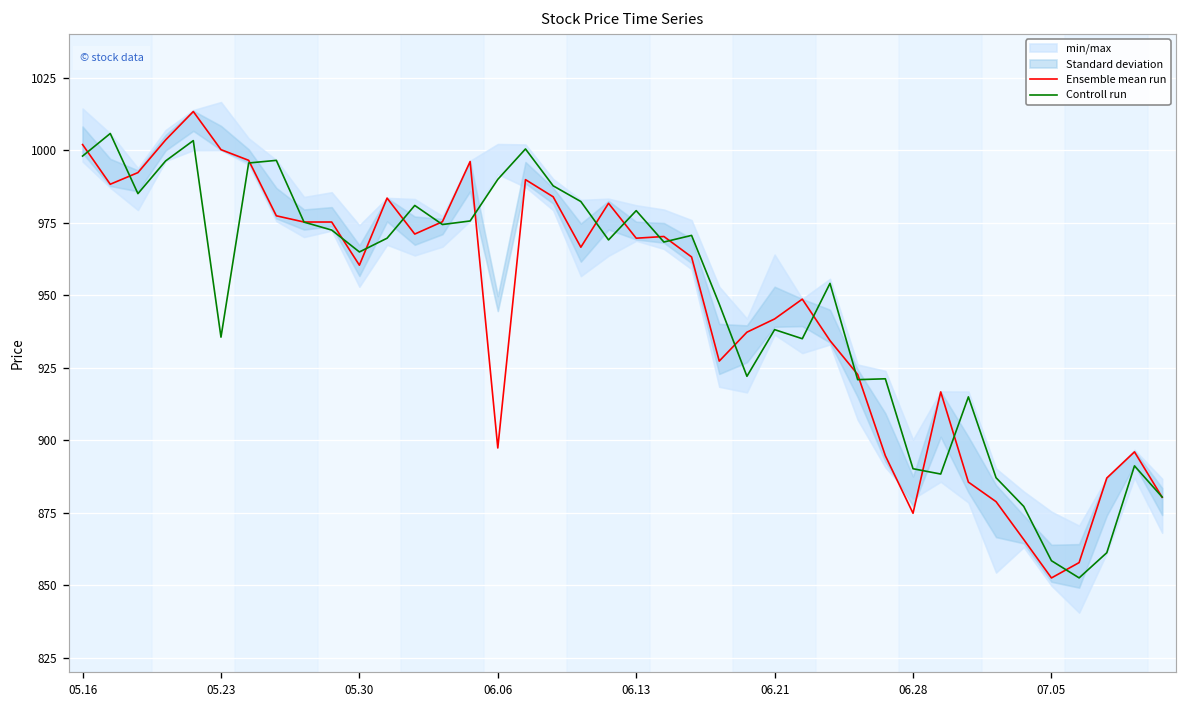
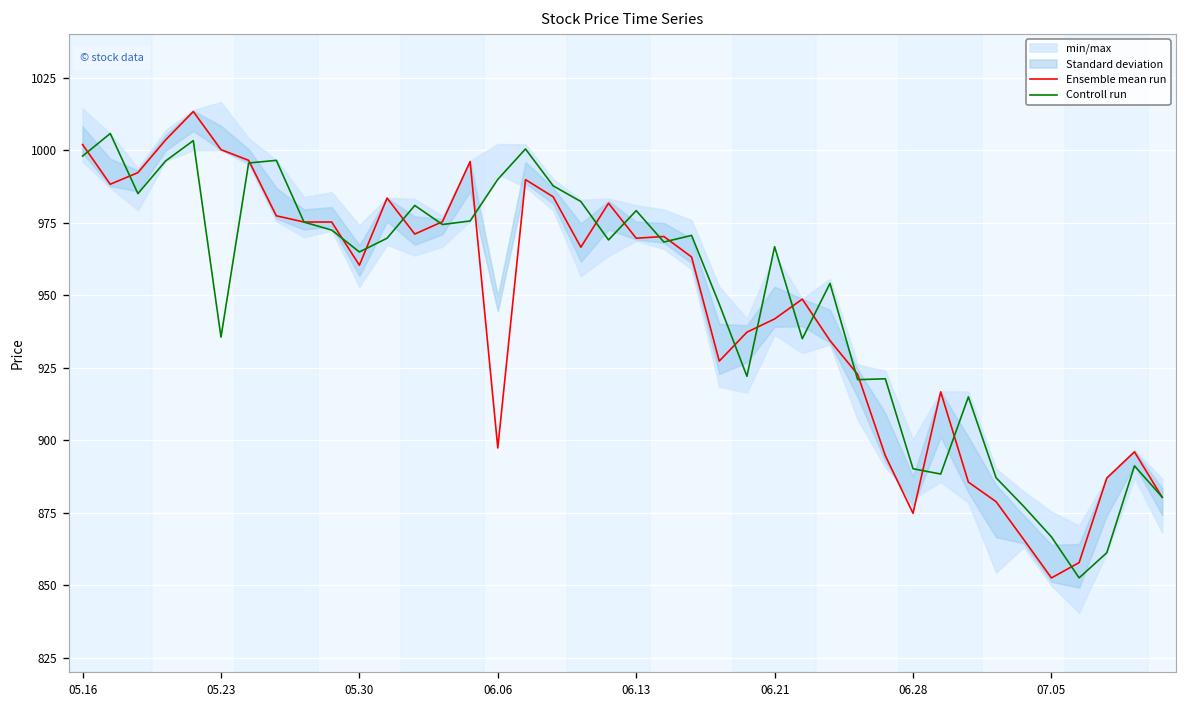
Controll run, 06.21: 938 -> 967
Controll run, 07.05: 858 -> 867
